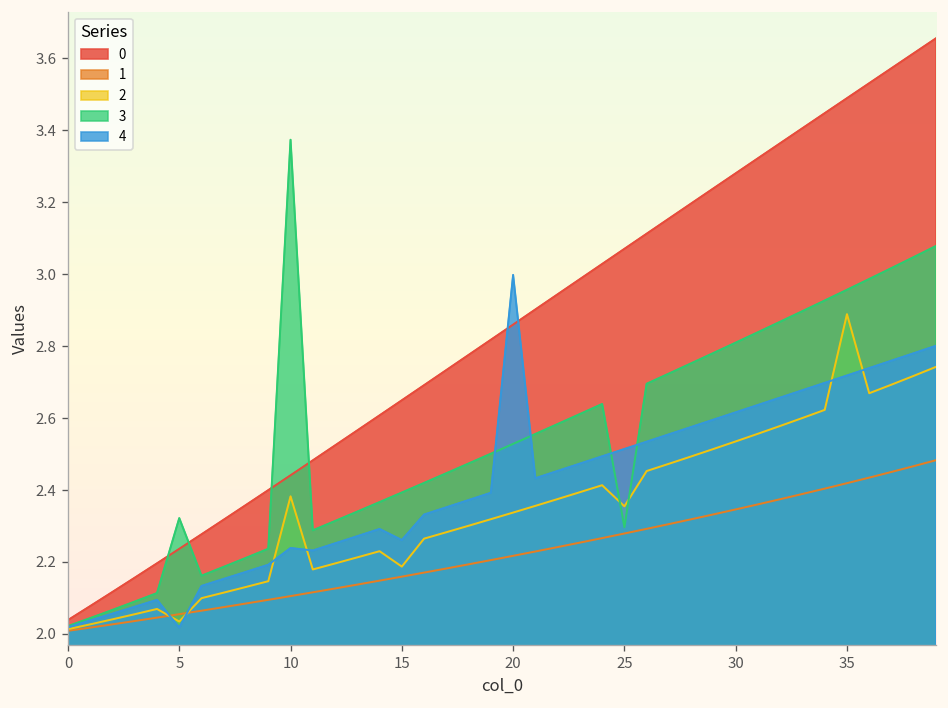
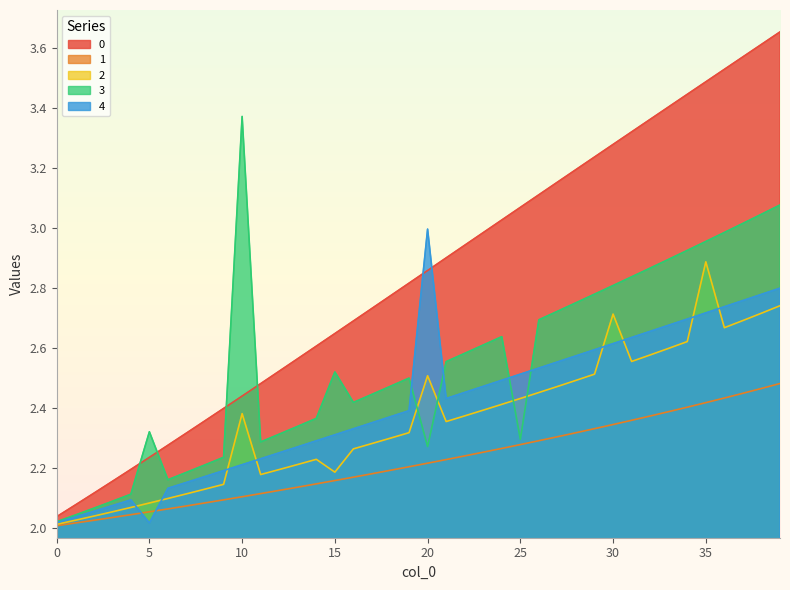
2, 5: 2.03 -> 2.08
4, 10: 2.24 -> 2.21
3, 15: 2.39 -> 2.52
4, 15: 2.26 -> 2.31
2, 20: 2.34 -> 2.51
3, 20: 2.53 -> 2.27
2, 25: 2.35 -> 2.43
2, 30: 2.53 -> 2.71
